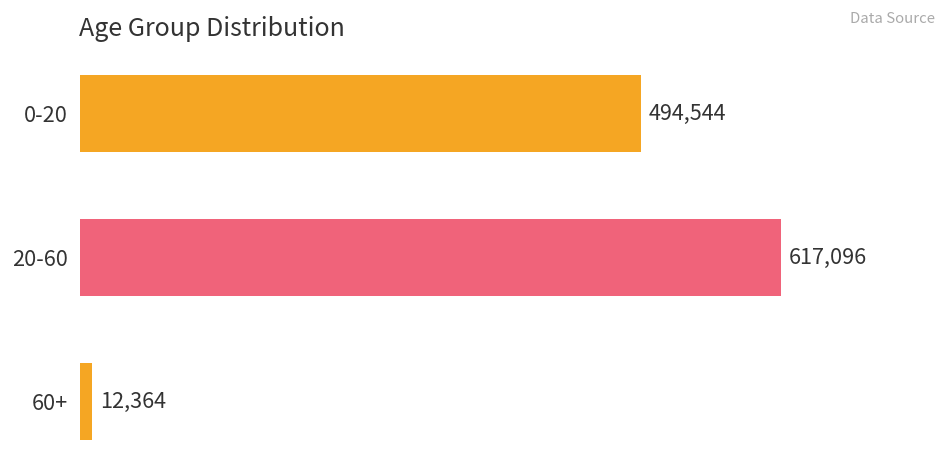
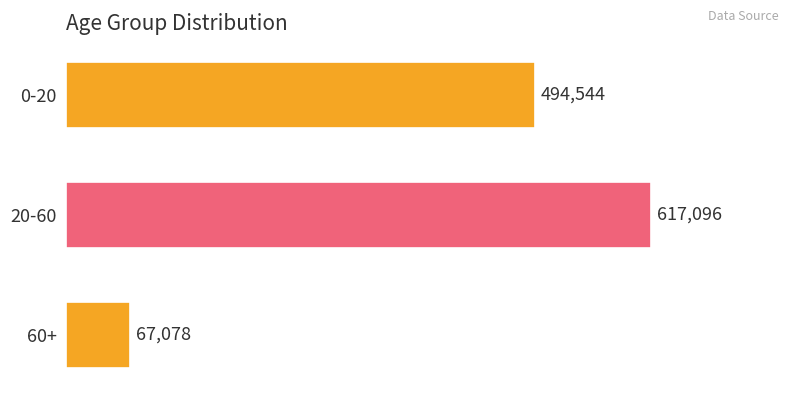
60+: 12,364 -> 67,078
